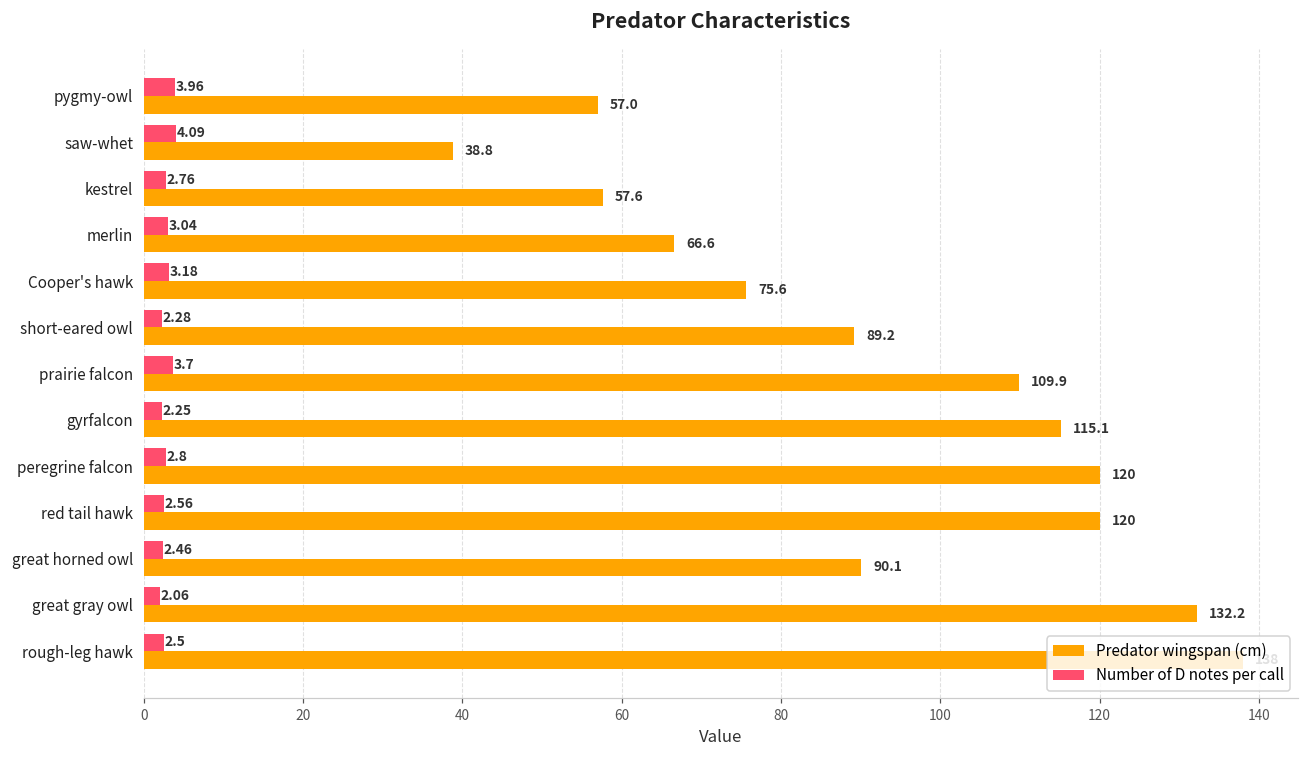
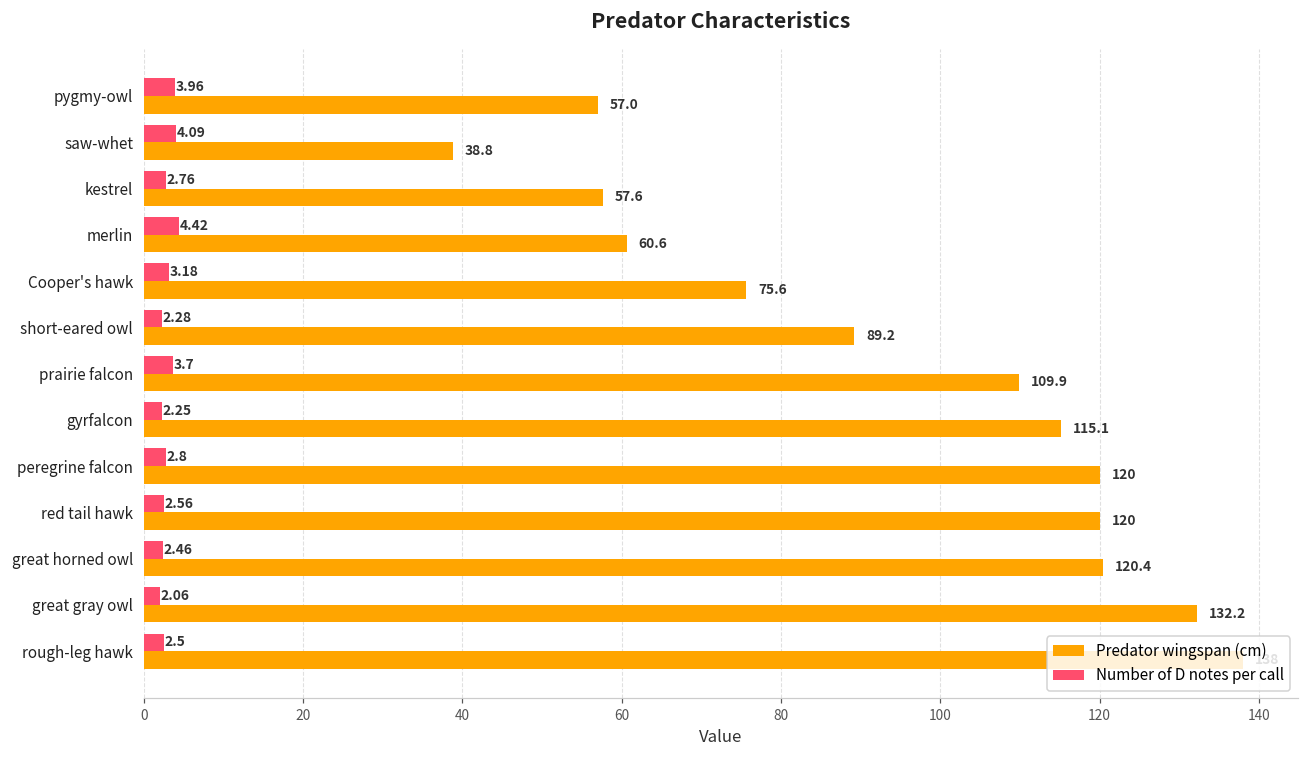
Number of D notes per call, merlin: 3.04 -> 4.42
Predator wingspan (cm), merlin: 66.6 -> 60.6
Predator wingspan (cm), great horned owl: 90.1 -> 120.4
